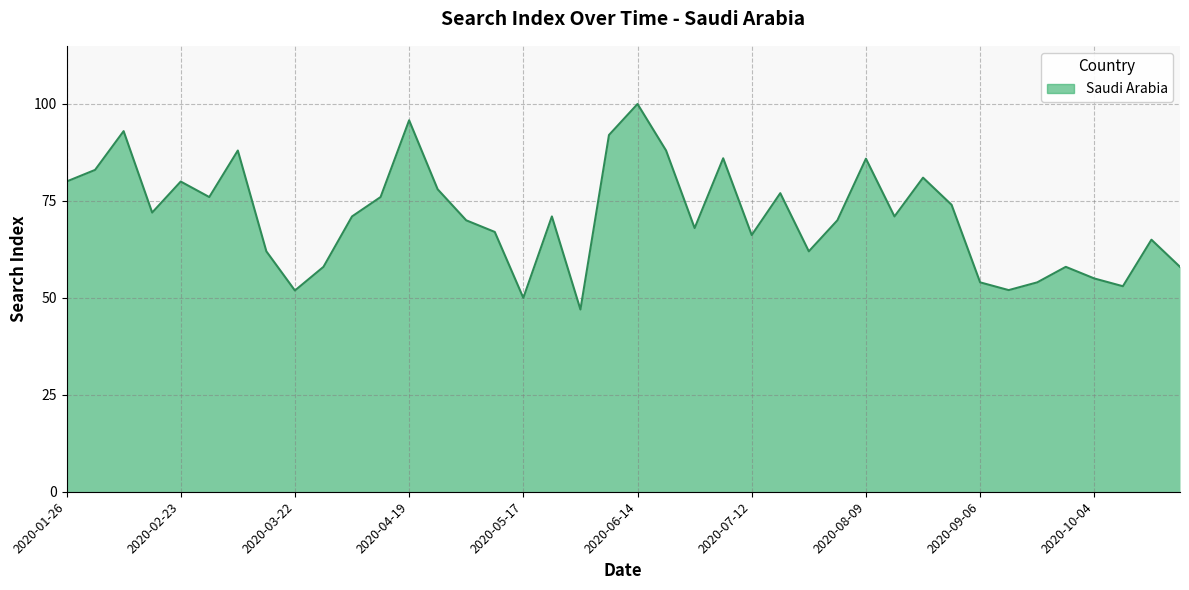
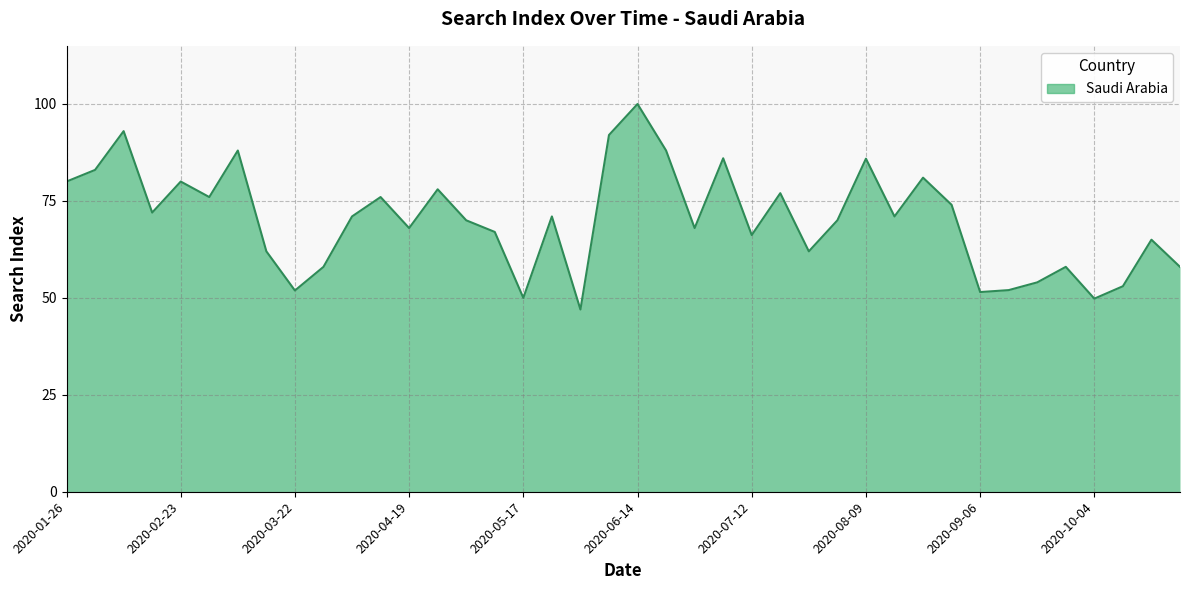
2020-04-19: 96 -> 68
2020-09-06: 54 -> 52
2020-10-04: 55 -> 50
